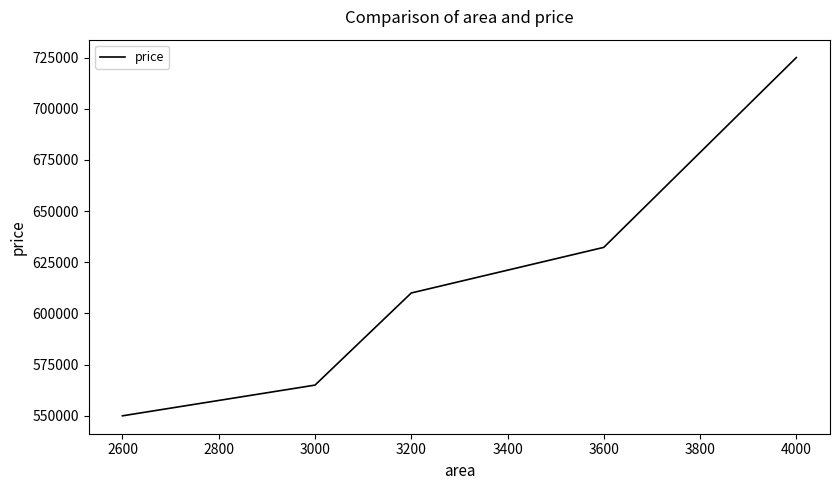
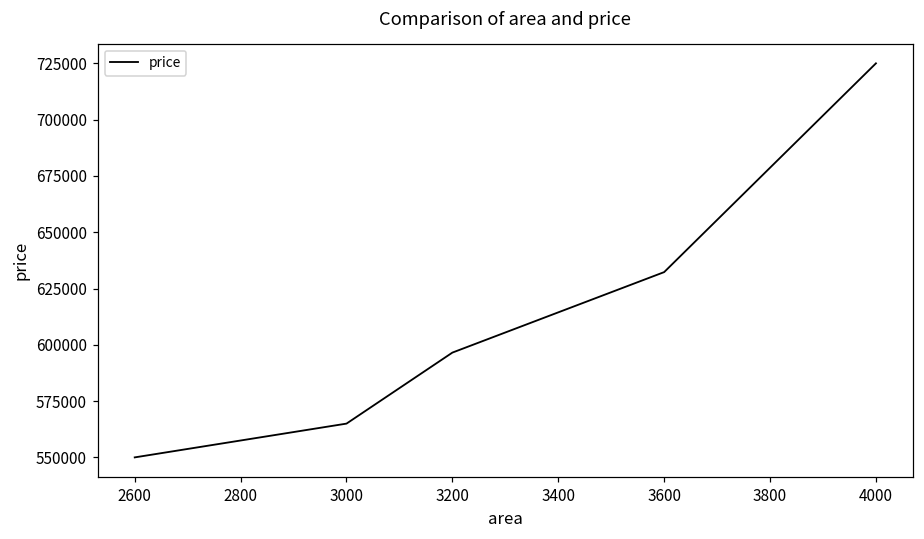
3200: 610000 -> 597000
